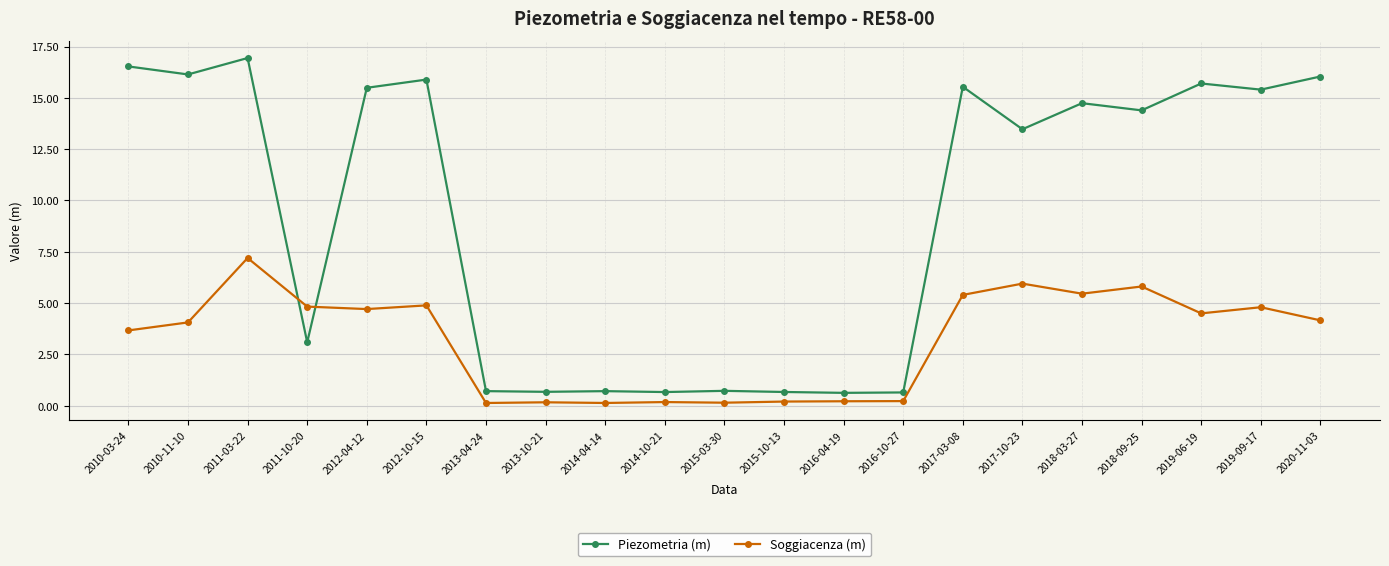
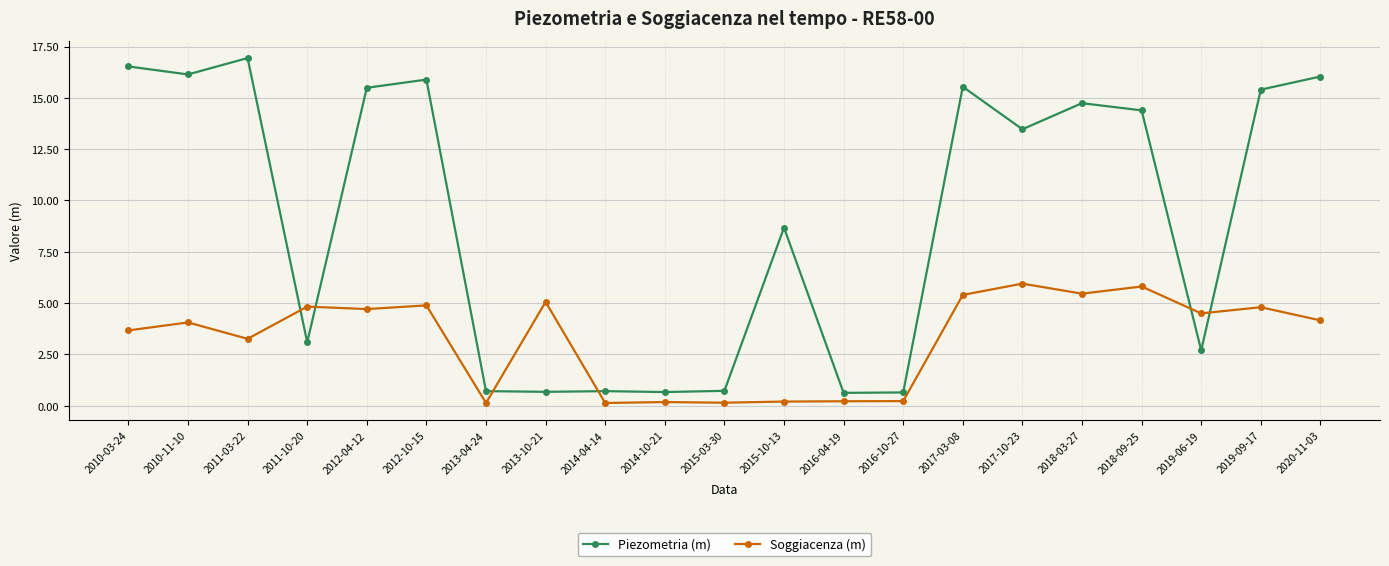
Soggiacenza (m), 2011-03-22: 7.2 -> 3.3
Soggiacenza (m), 2013-10-21: 0.2 -> 5.1
Piezometria (m), 2015-10-13: 0.7 -> 8.7
Piezometria (m), 2019-06-19: 15.7 -> 2.7
